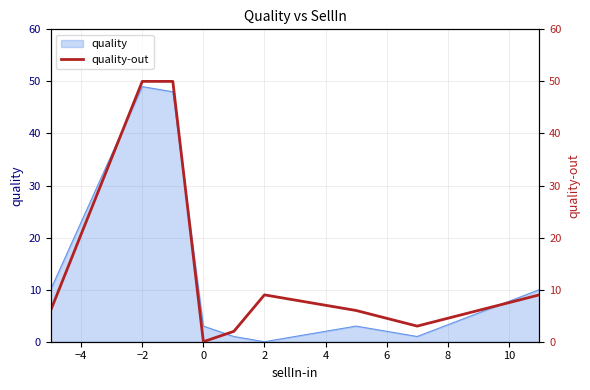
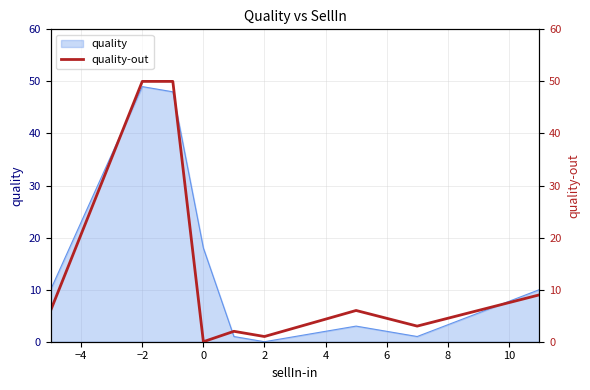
quality, 0: 3 -> 18
quality-out, 2: 9 -> 1
